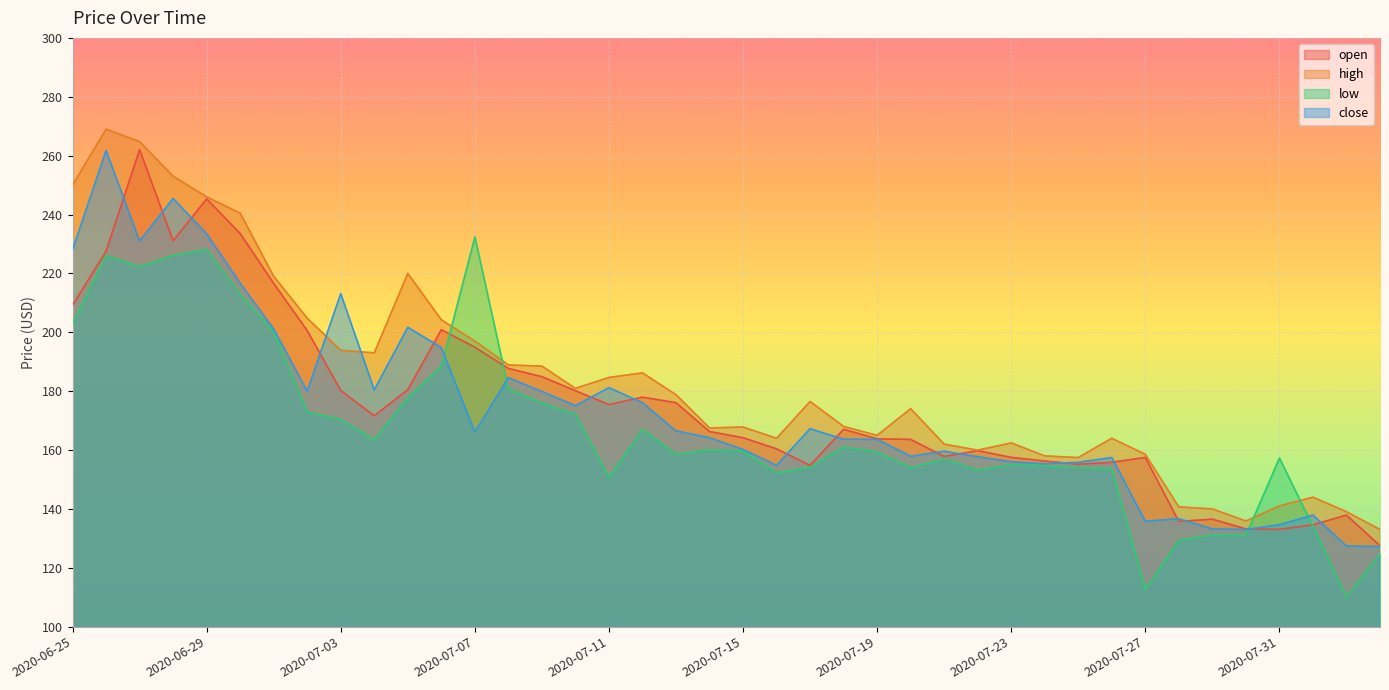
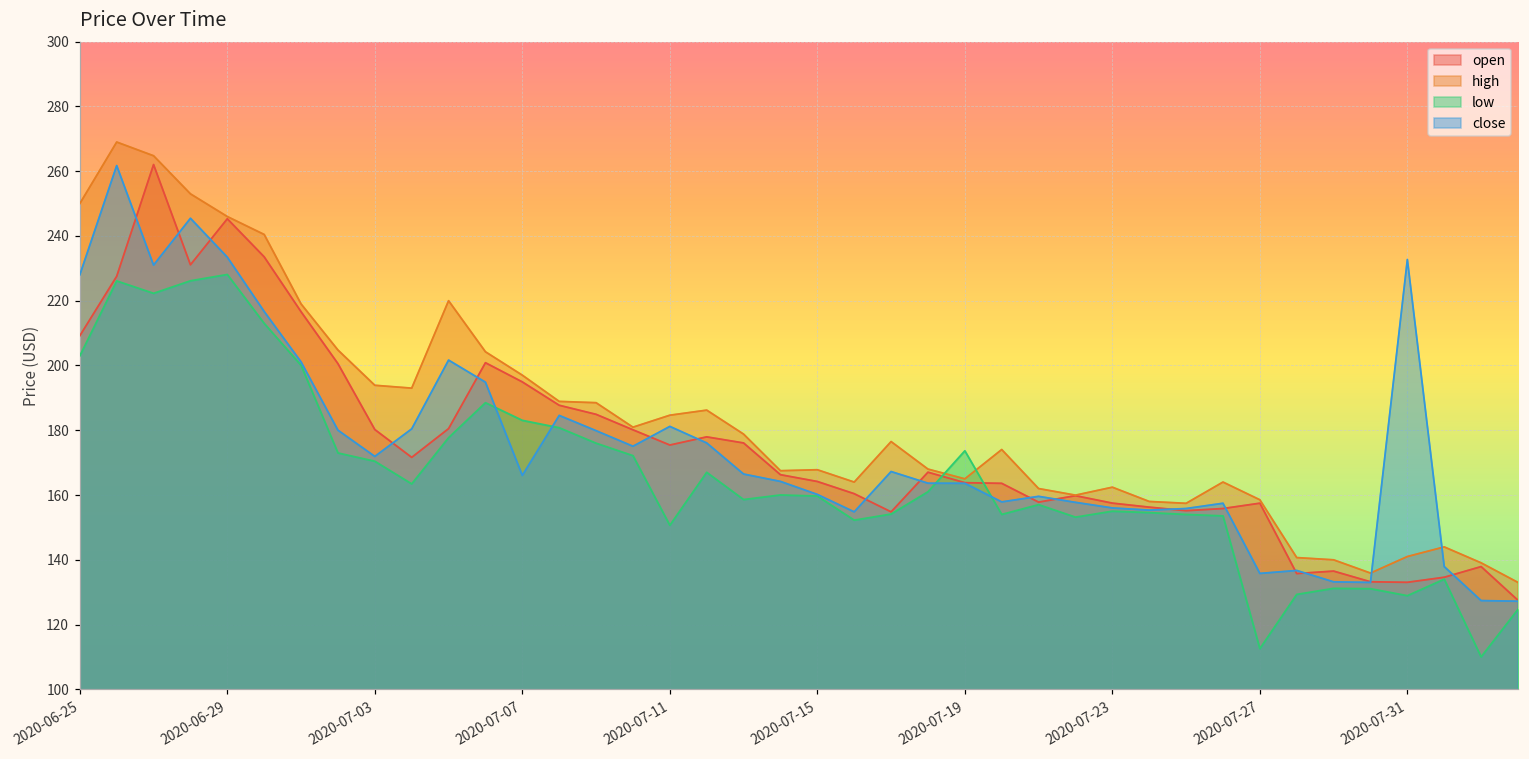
close, 2020-07-03: 213 -> 172
low, 2020-07-07: 232 -> 183
low, 2020-07-19: 159 -> 174
low, 2020-07-31: 157 -> 129
close, 2020-07-31: 135 -> 233
